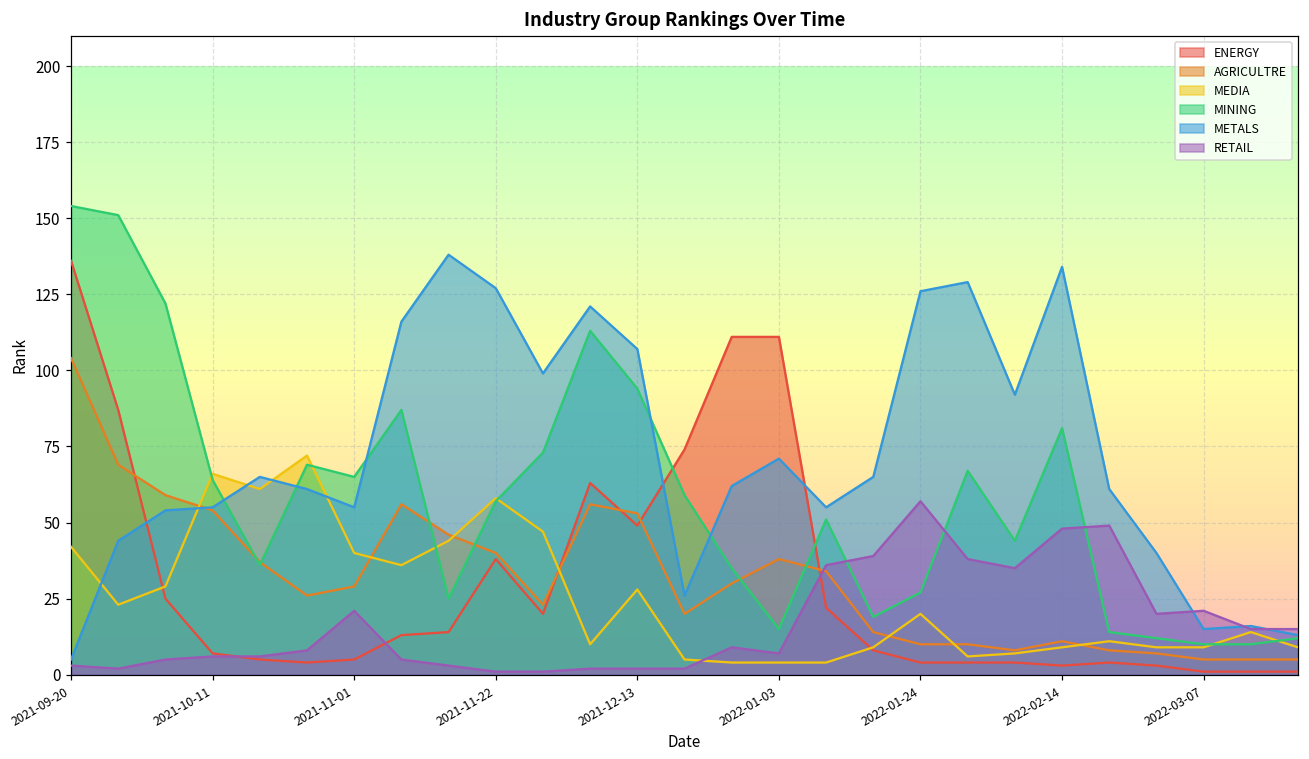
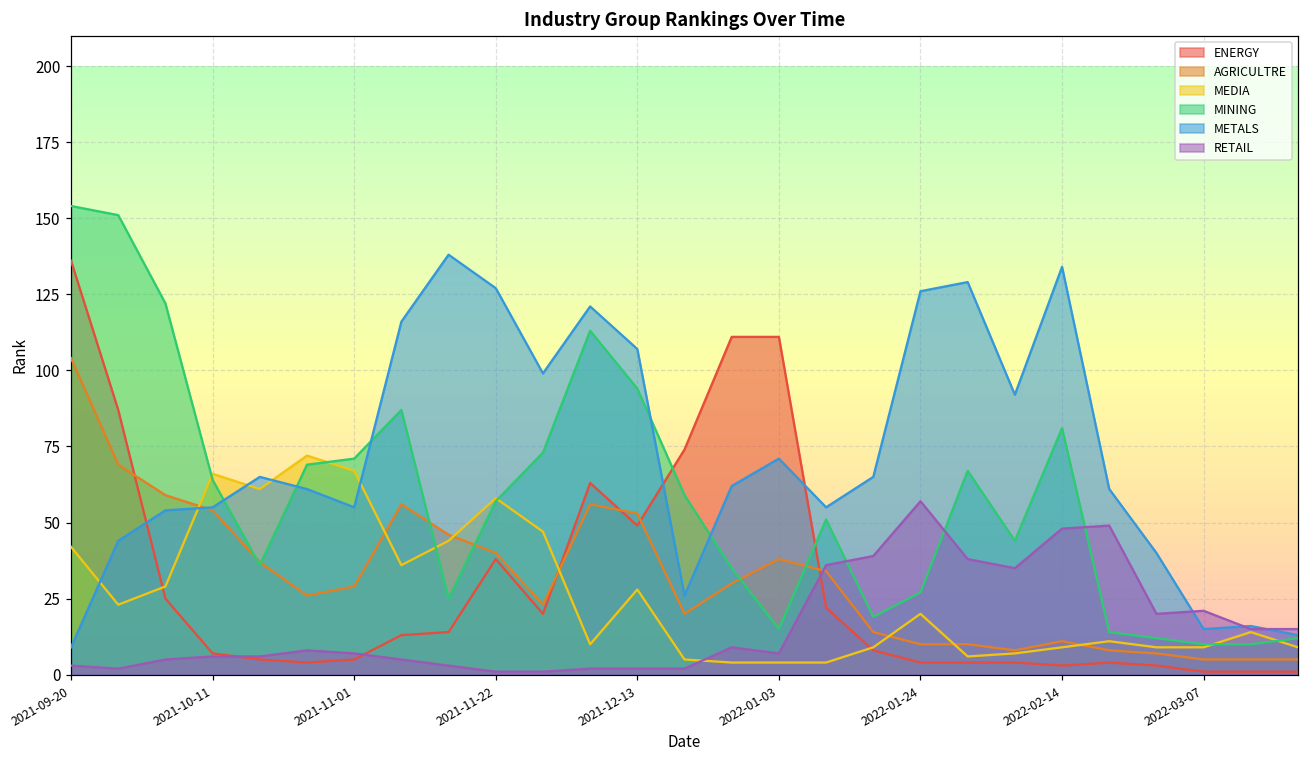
METALS, 2021-09-20: 5 -> 9
MEDIA, 2021-11-01: 40 -> 67
MINING, 2021-11-01: 65 -> 71
RETAIL, 2021-11-01: 21 -> 7
